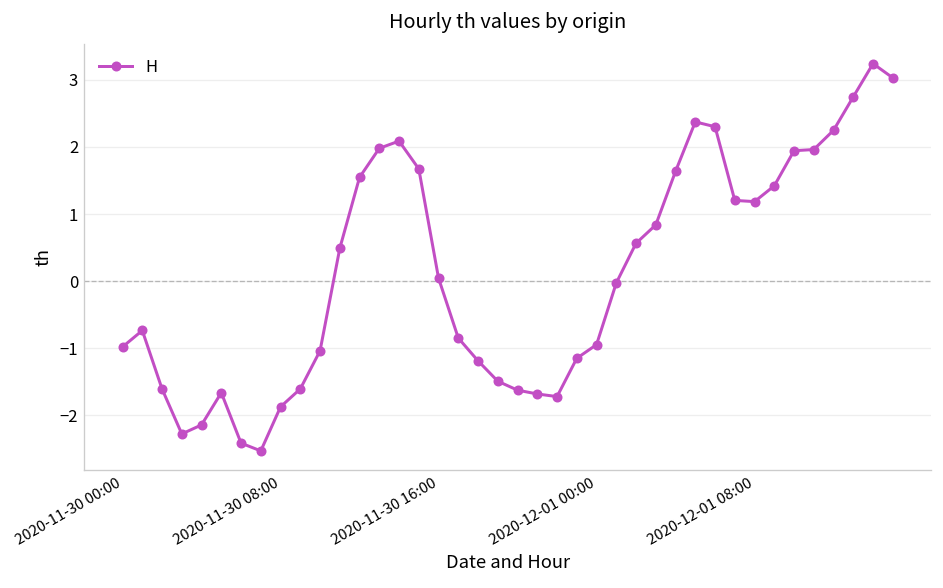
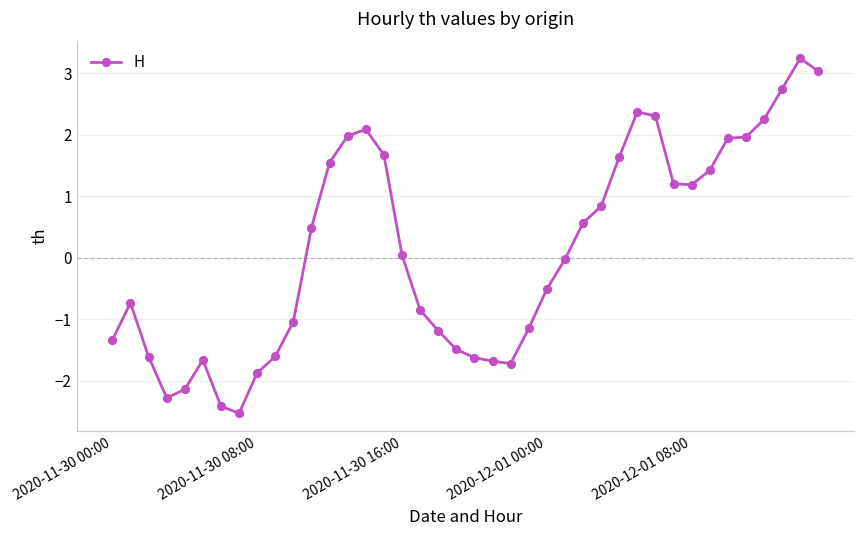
2020-11-30 00:00: -1.0 -> -1.3
2020-12-01 00:00: -0.9 -> -0.5
